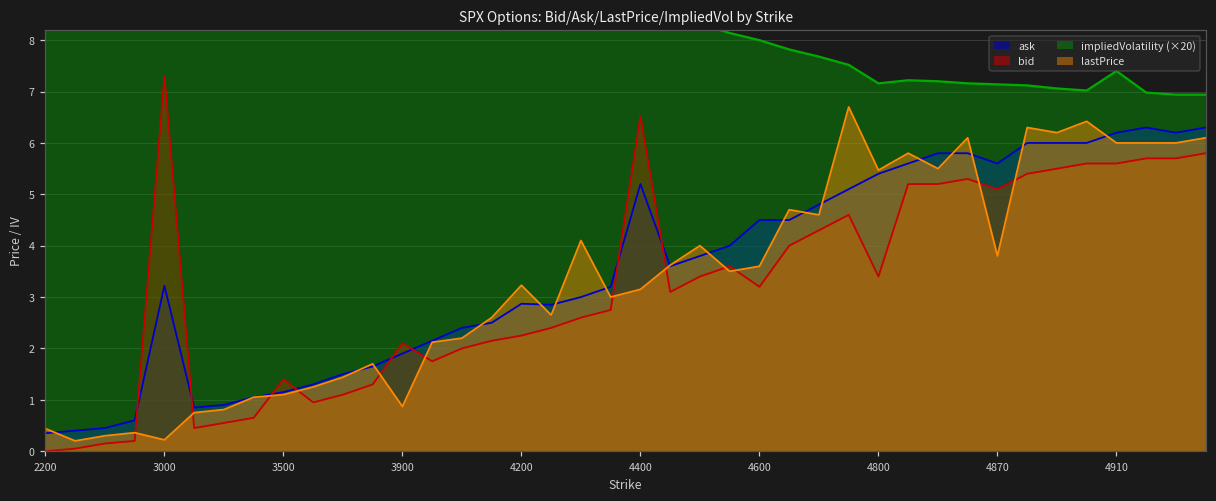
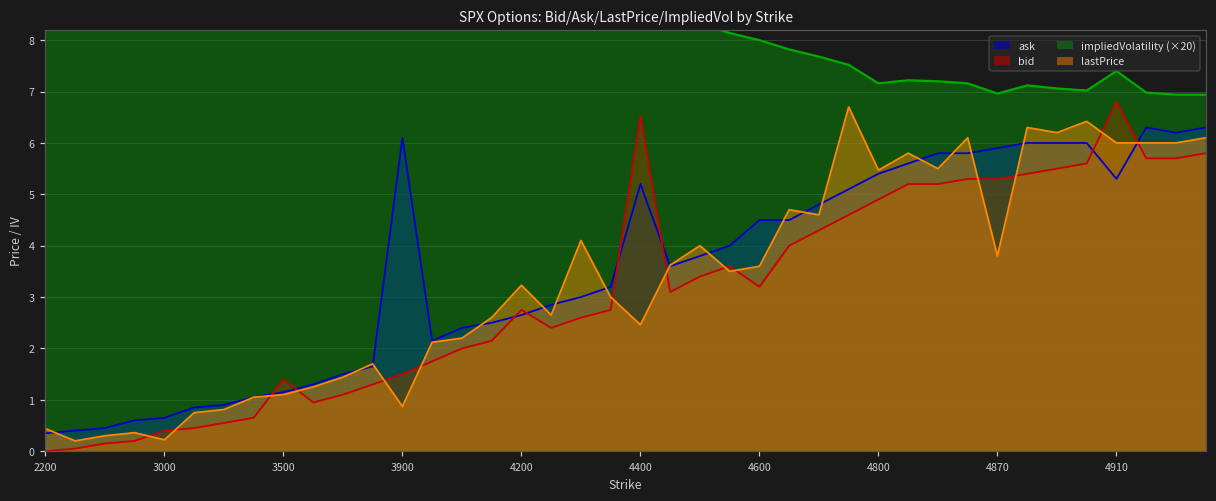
ask, 3000: 3.2 -> 0.7
bid, 3000: 7.3 -> 0.4
ask, 3900: 1.9 -> 6.1
bid, 3900: 2.1 -> 1.5
ask, 4200: 2.9 -> 2.7
bid, 4200: 2.3 -> 2.8
lastPrice, 4400: 3.2 -> 2.5
bid, 4800: 3.4 -> 4.9
ask, 4870: 5.6 -> 5.9
bid, 4870: 5.1 -> 5.3
impliedVolatility (×20), 4870: 7.1 -> 7.0
ask, 4910: 6.2 -> 5.3
bid, 4910: 5.6 -> 6.8
